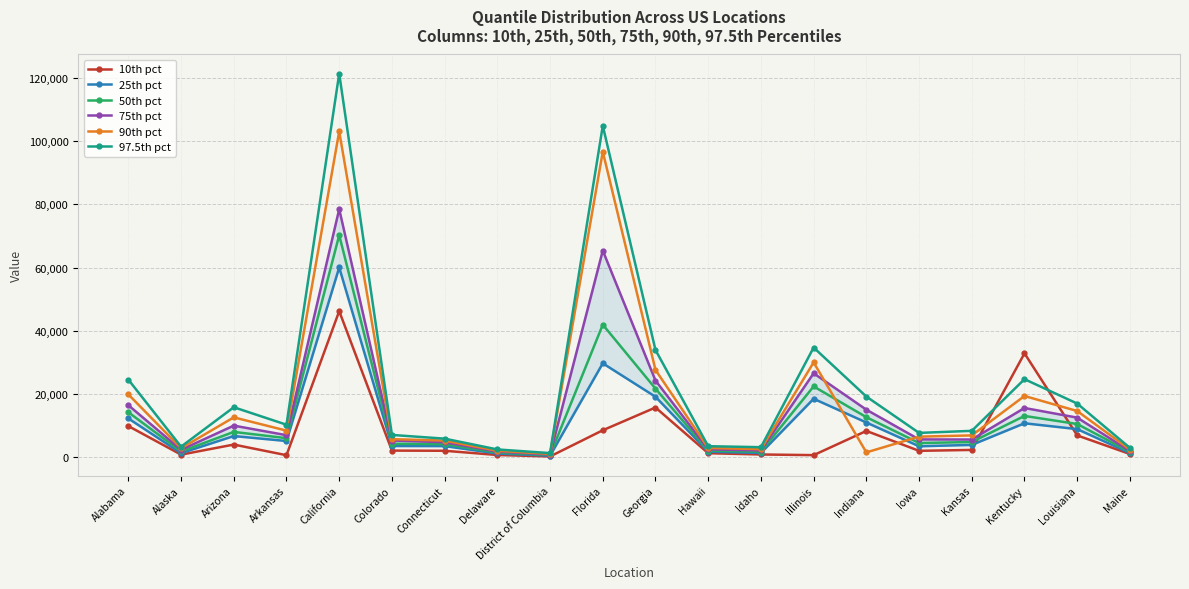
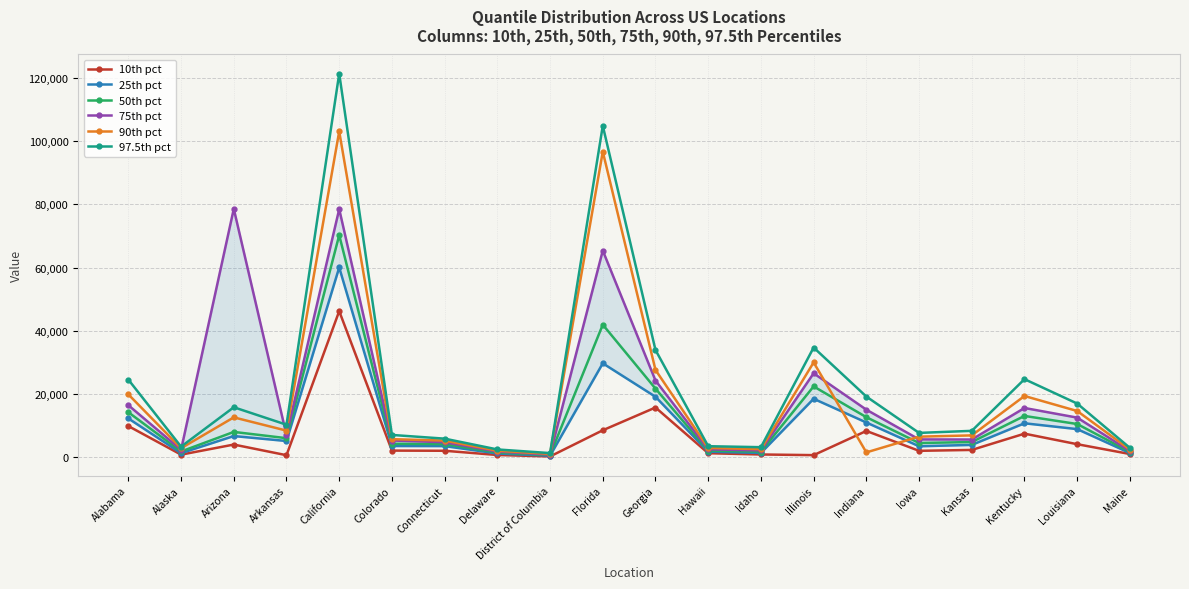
75th pct, Arizona: 10,000 -> 79,000
10th pct, Kentucky: 33,000 -> 7,000
10th pct, Louisiana: 7,000 -> 4,000
